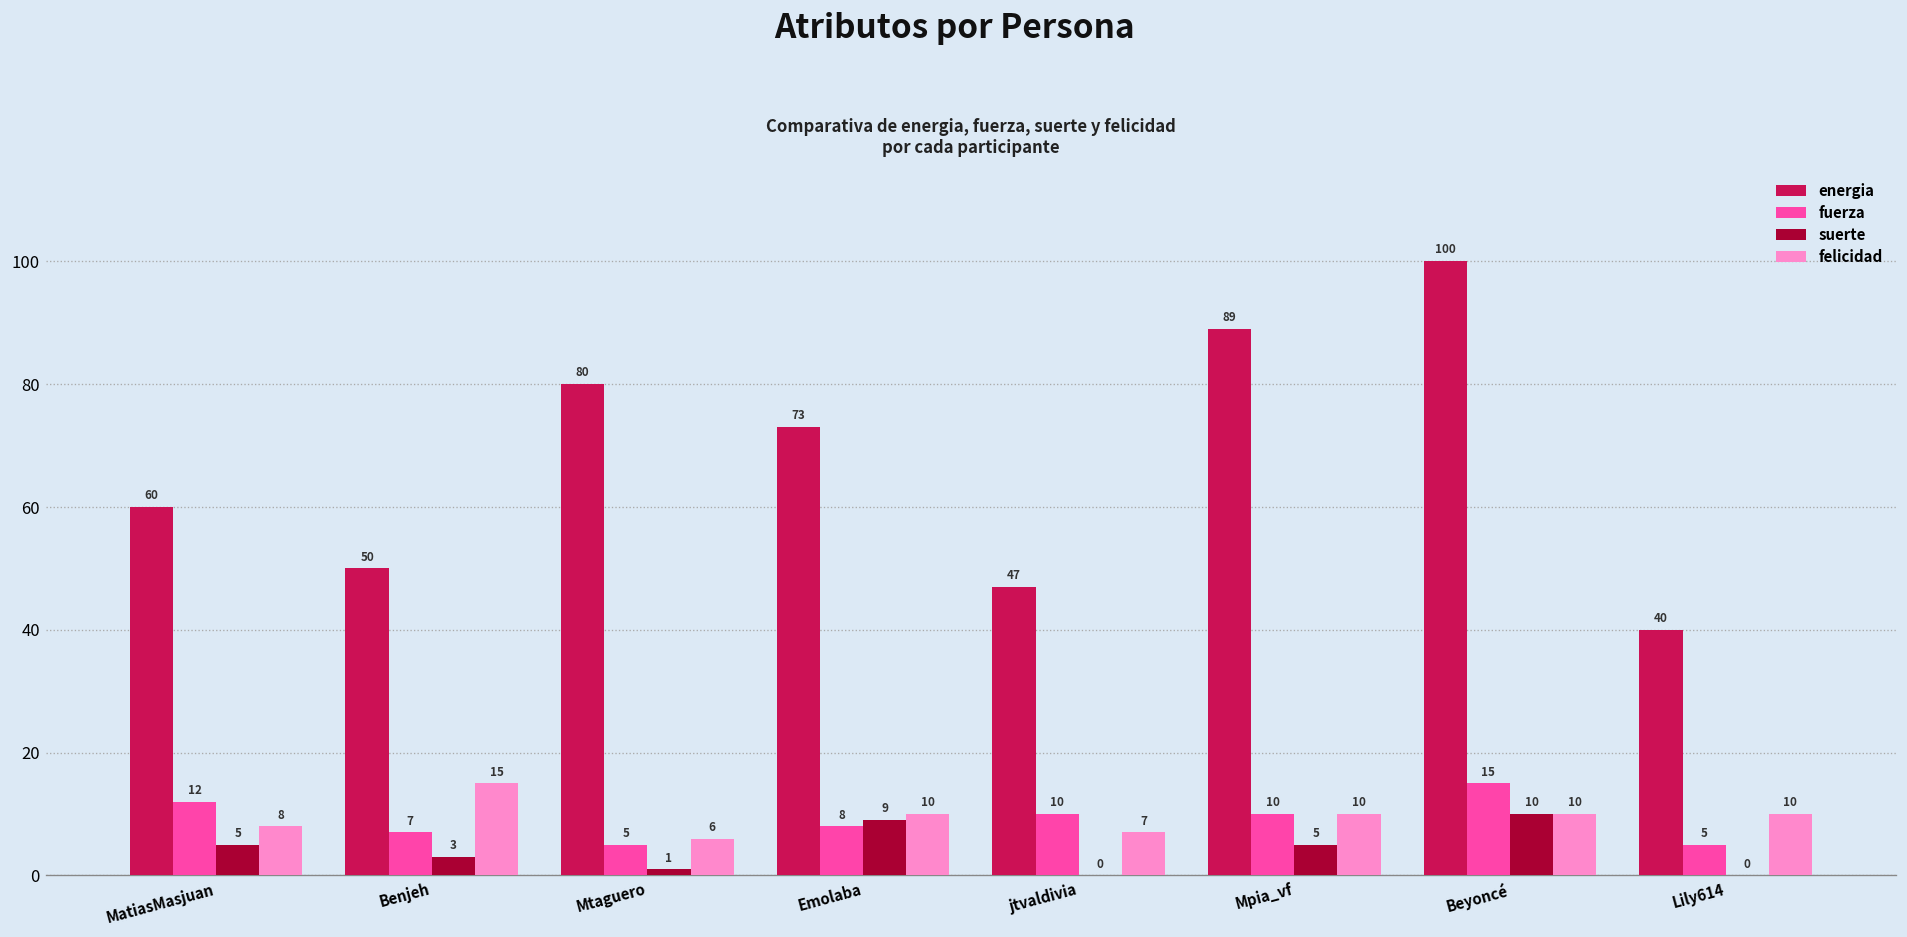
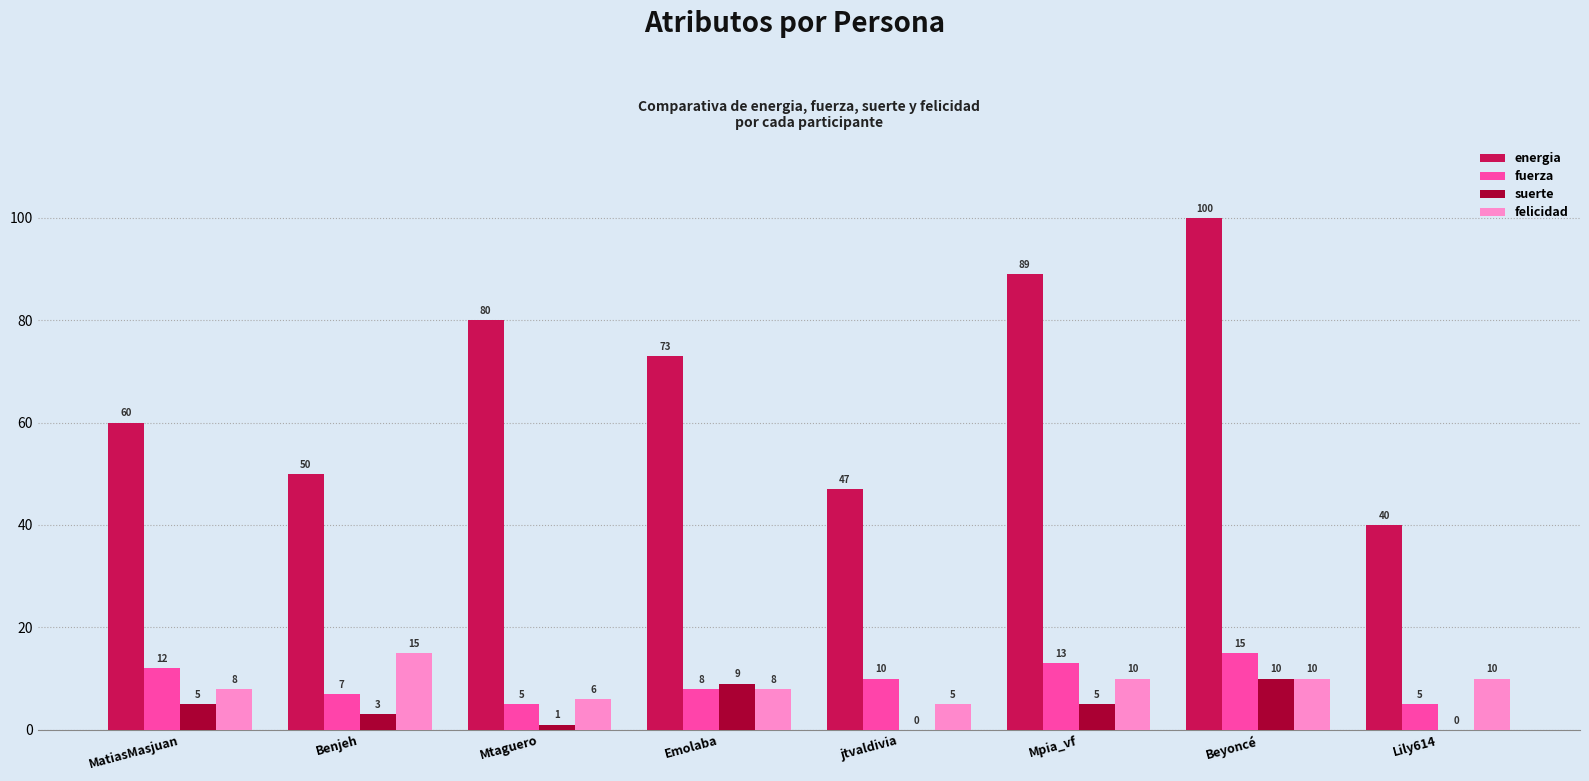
felicidad, Emolaba: 10 -> 8
felicidad, jtvaldivia: 7 -> 5
fuerza, Mpia_vf: 10 -> 13
